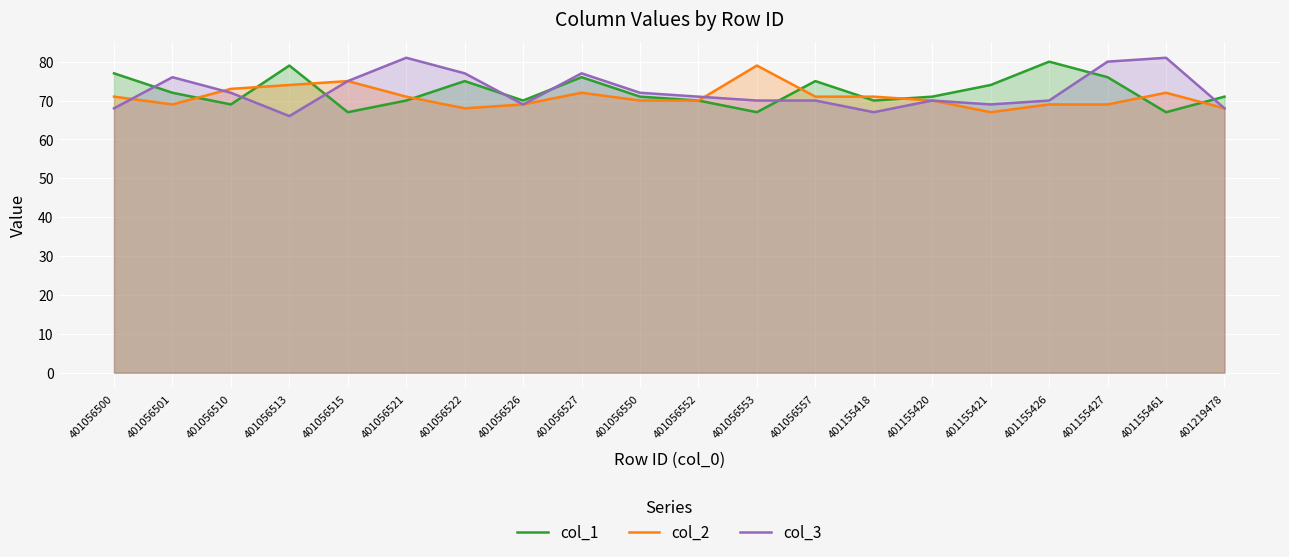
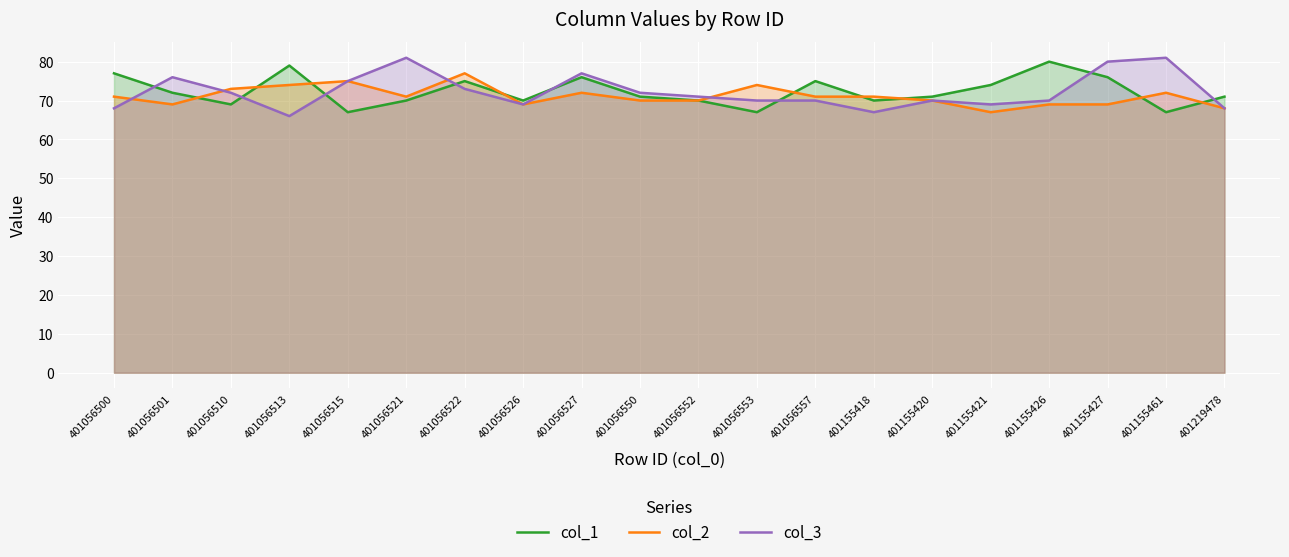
col_2, 401056522: 68 -> 77
col_3, 401056522: 77 -> 73
col_2, 401056553: 79 -> 74
